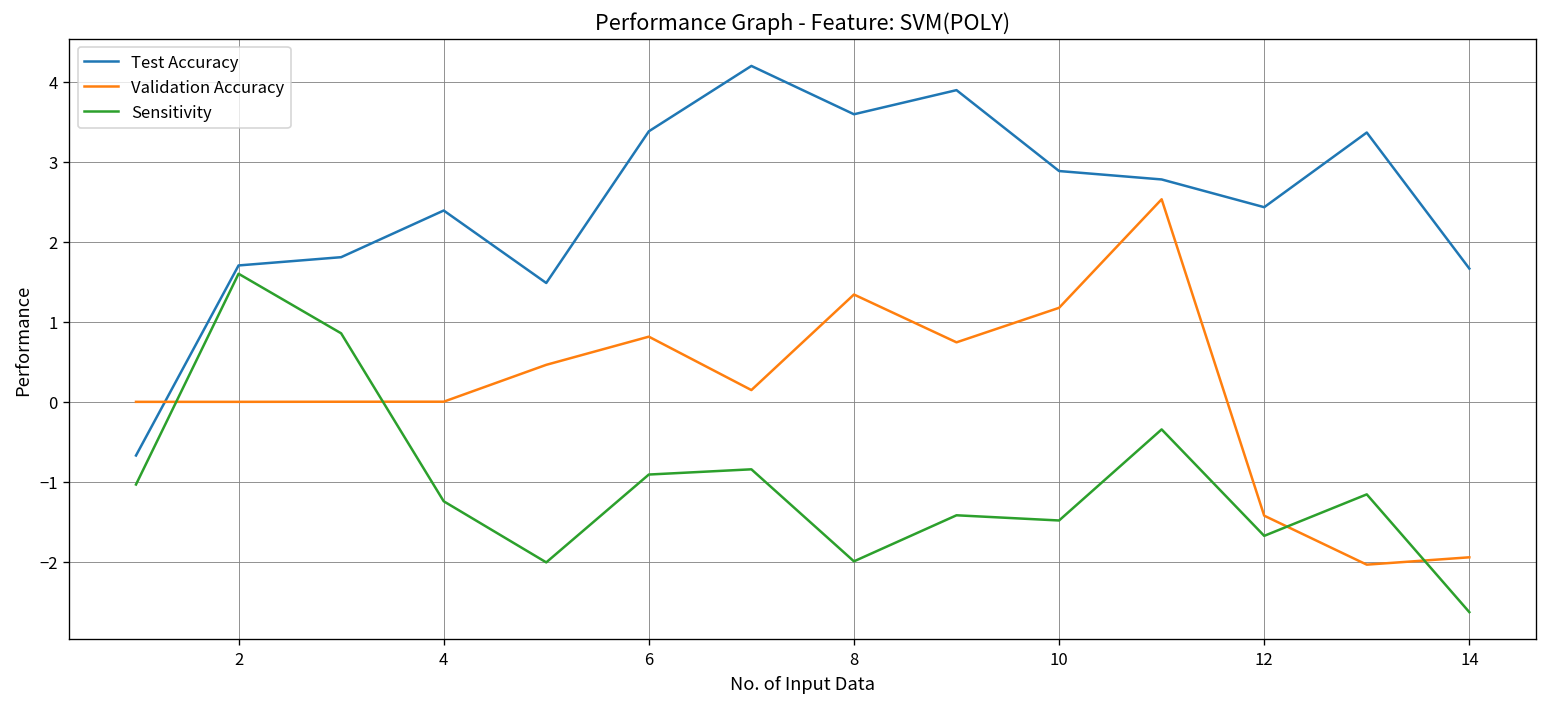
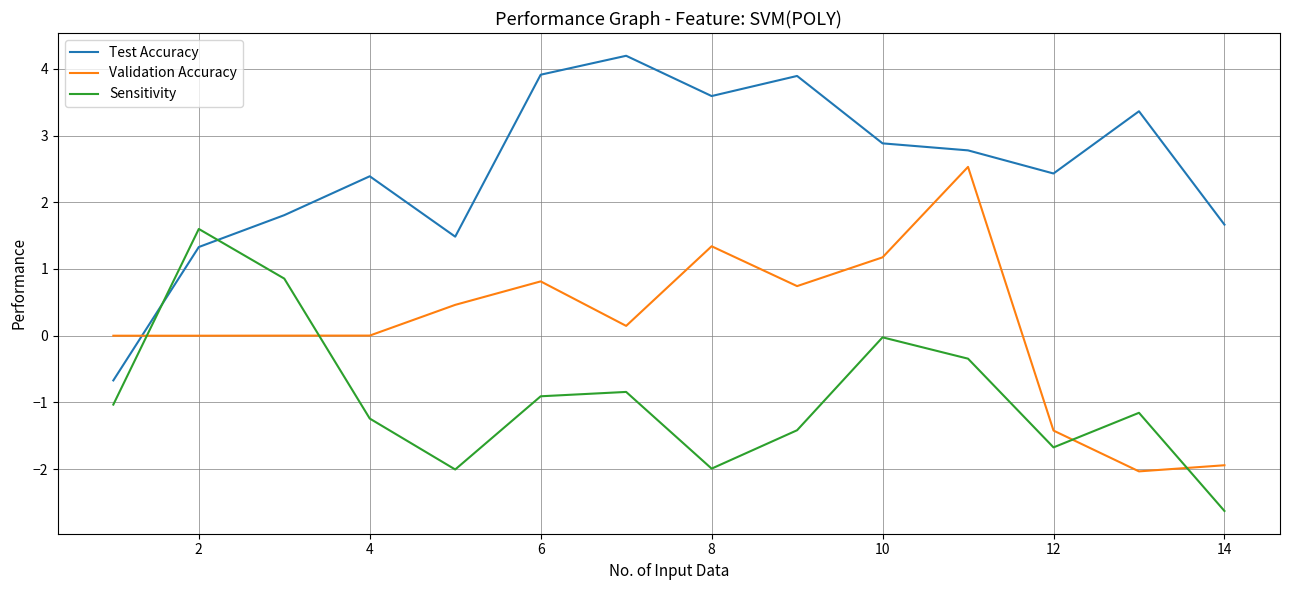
Test Accuracy, 2: 1.7 -> 1.3
Test Accuracy, 6: 3.4 -> 3.9
Sensitivity, 10: -1.5 -> 0.0
